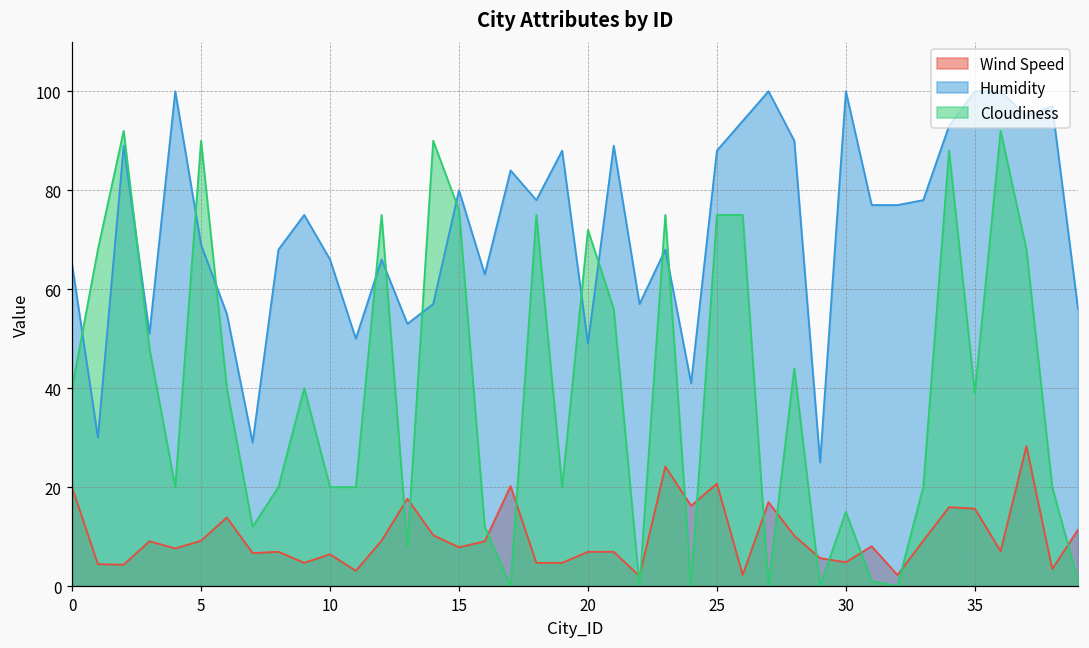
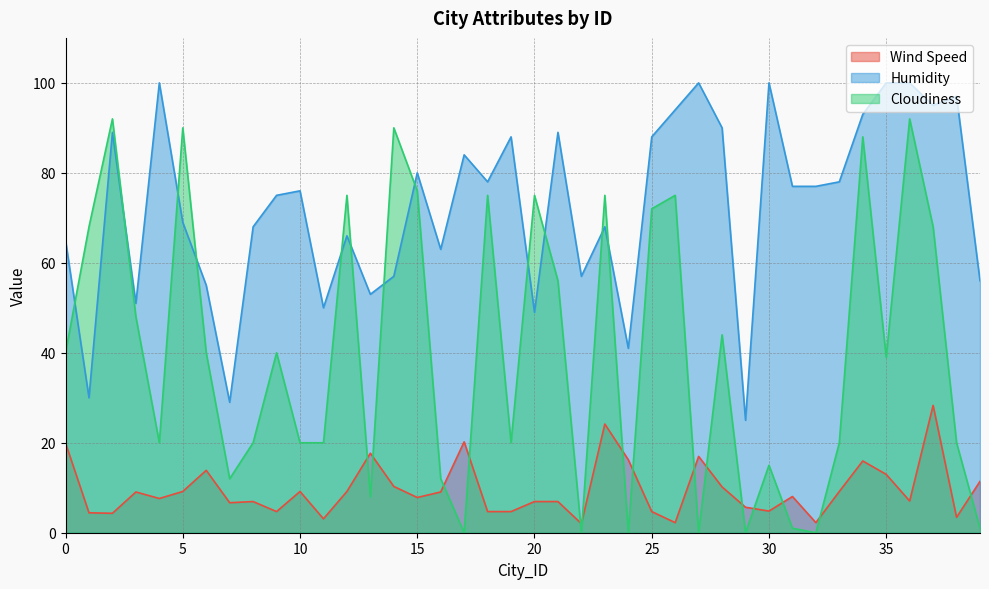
Wind Speed, 10: 6 -> 9
Humidity, 10: 66 -> 76
Cloudiness, 20: 72 -> 75
Wind Speed, 25: 21 -> 5
Cloudiness, 25: 75 -> 72
Wind Speed, 35: 16 -> 13
